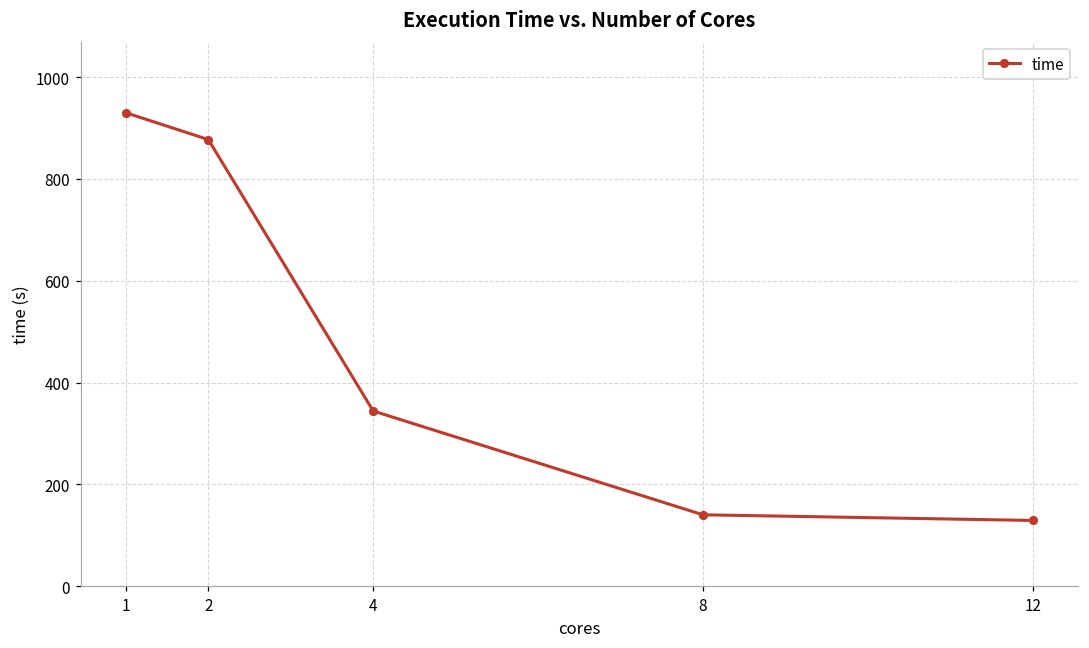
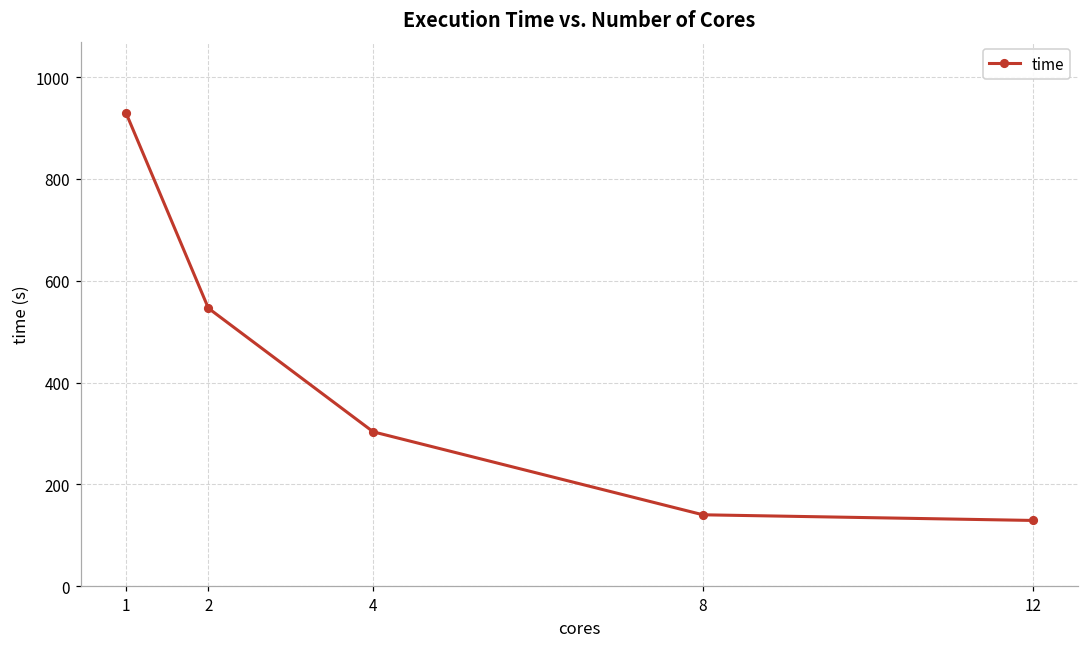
2: 880 -> 550
4: 340 -> 300
